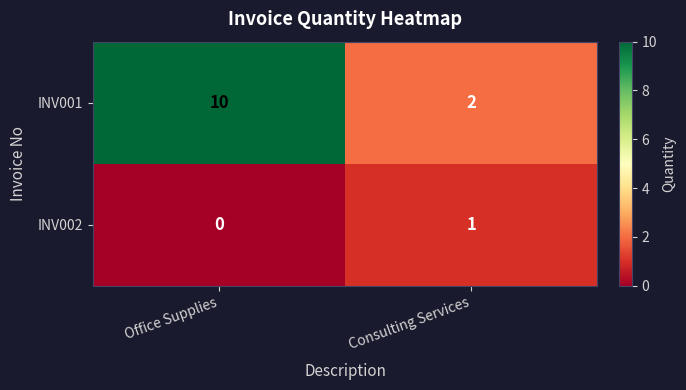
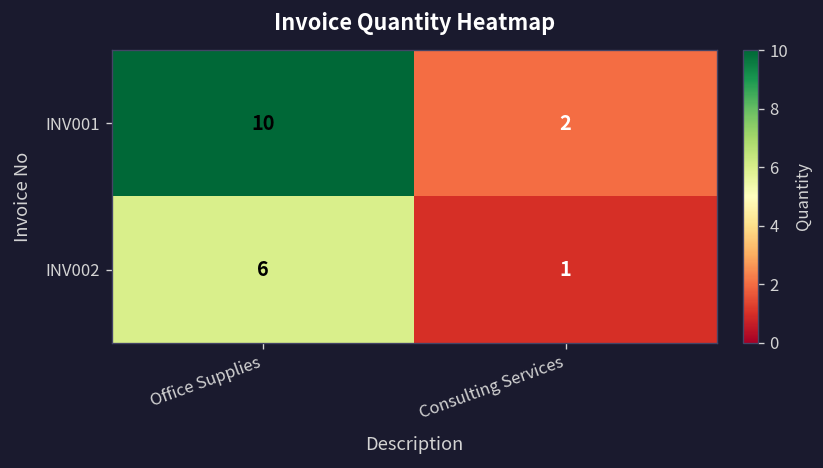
INV002, Office Supplies: 0 -> 6
